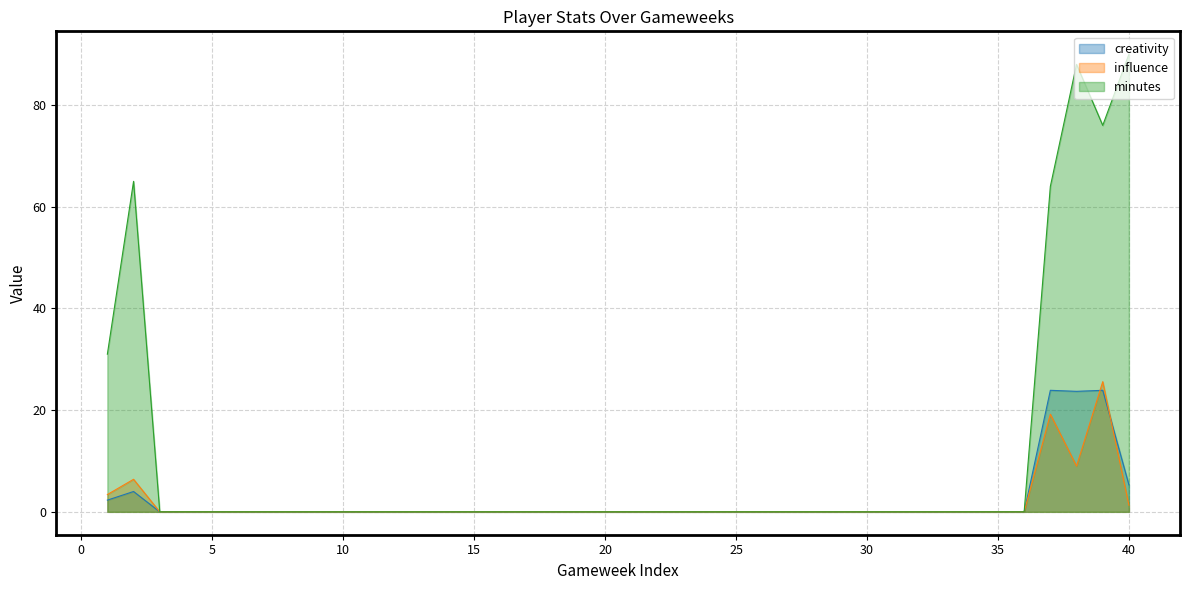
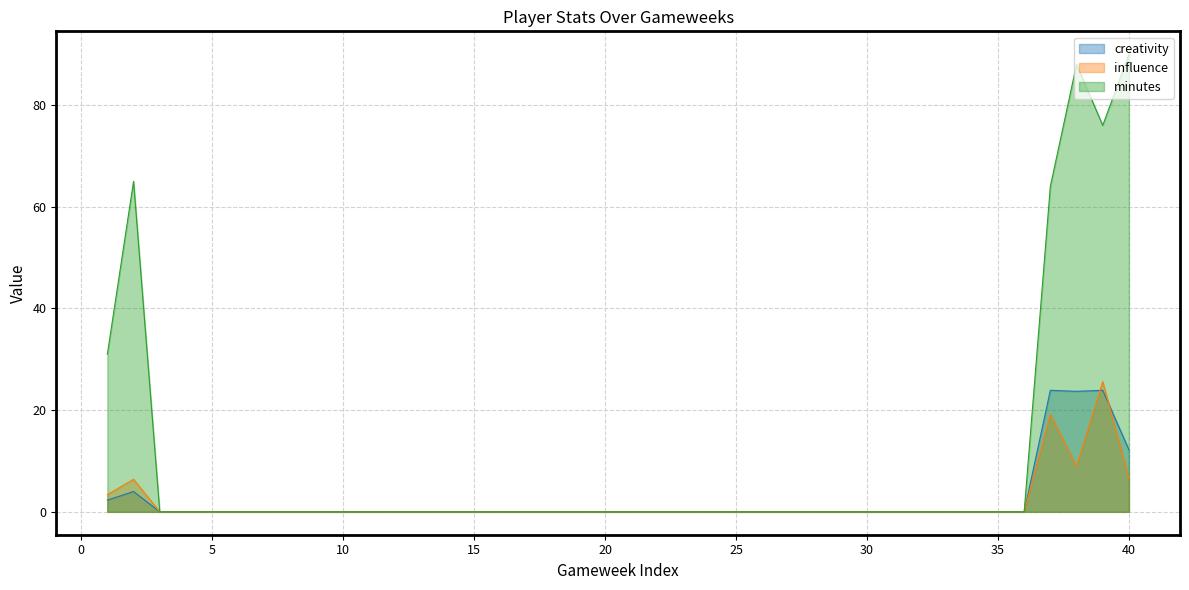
creativity, 40: 5 -> 12
influence, 40: 1 -> 7
